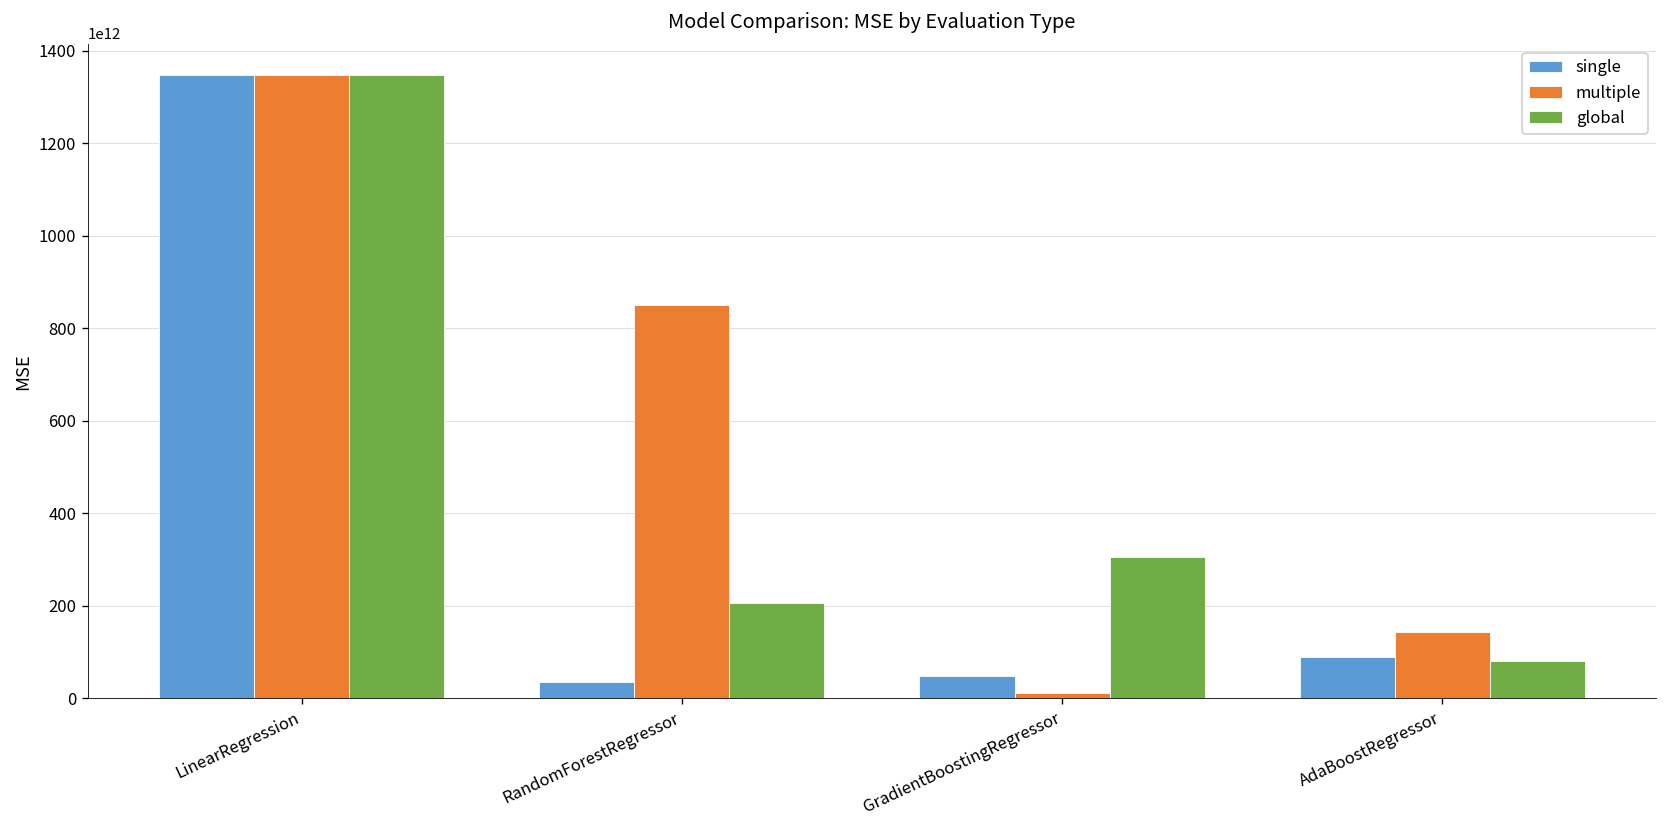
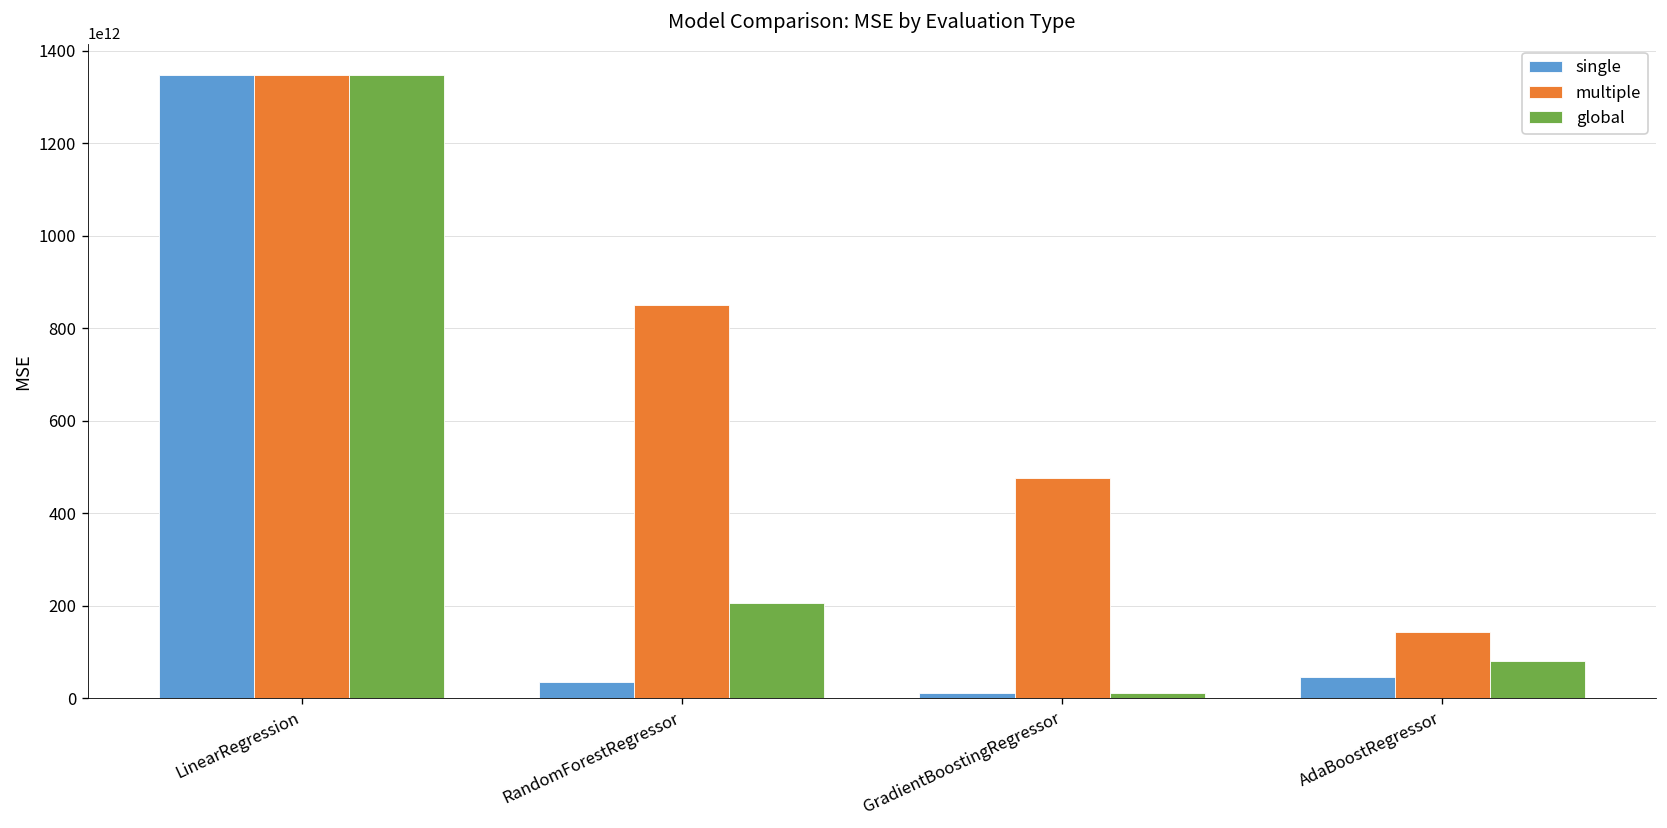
single, GradientBoostingRegressor: 50000000000000 -> 10000000000000
multiple, GradientBoostingRegressor: 10000000000000 -> 480000000000000
global, GradientBoostingRegressor: 310000000000000 -> 10000000000000
single, AdaBoostRegressor: 90000000000000 -> 50000000000000
